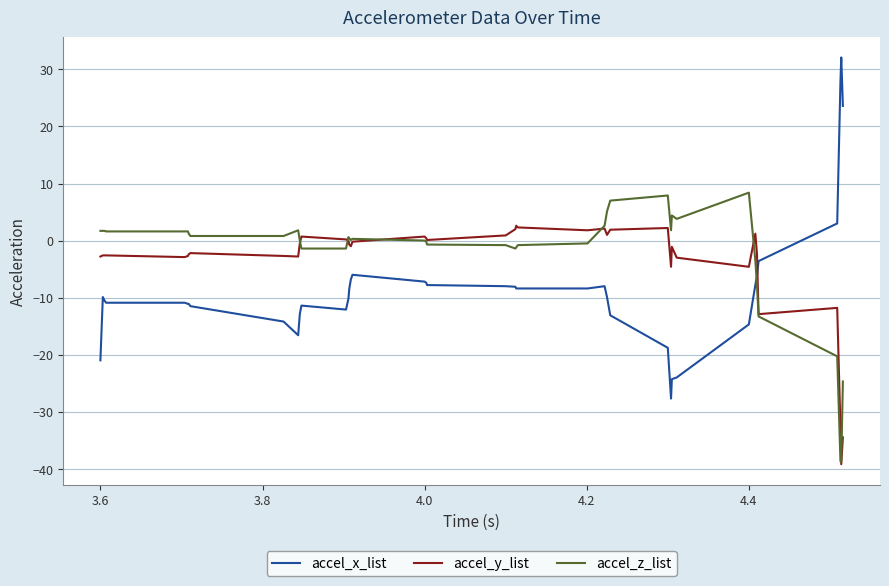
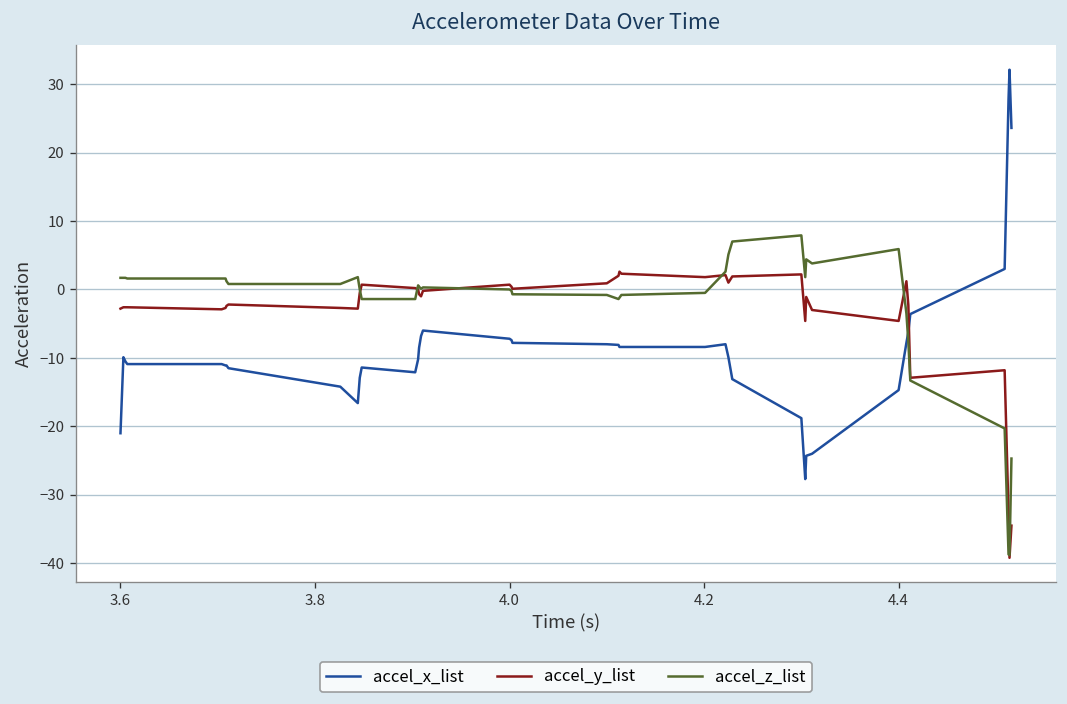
accel_z_list, 4.4: 8 -> 6
